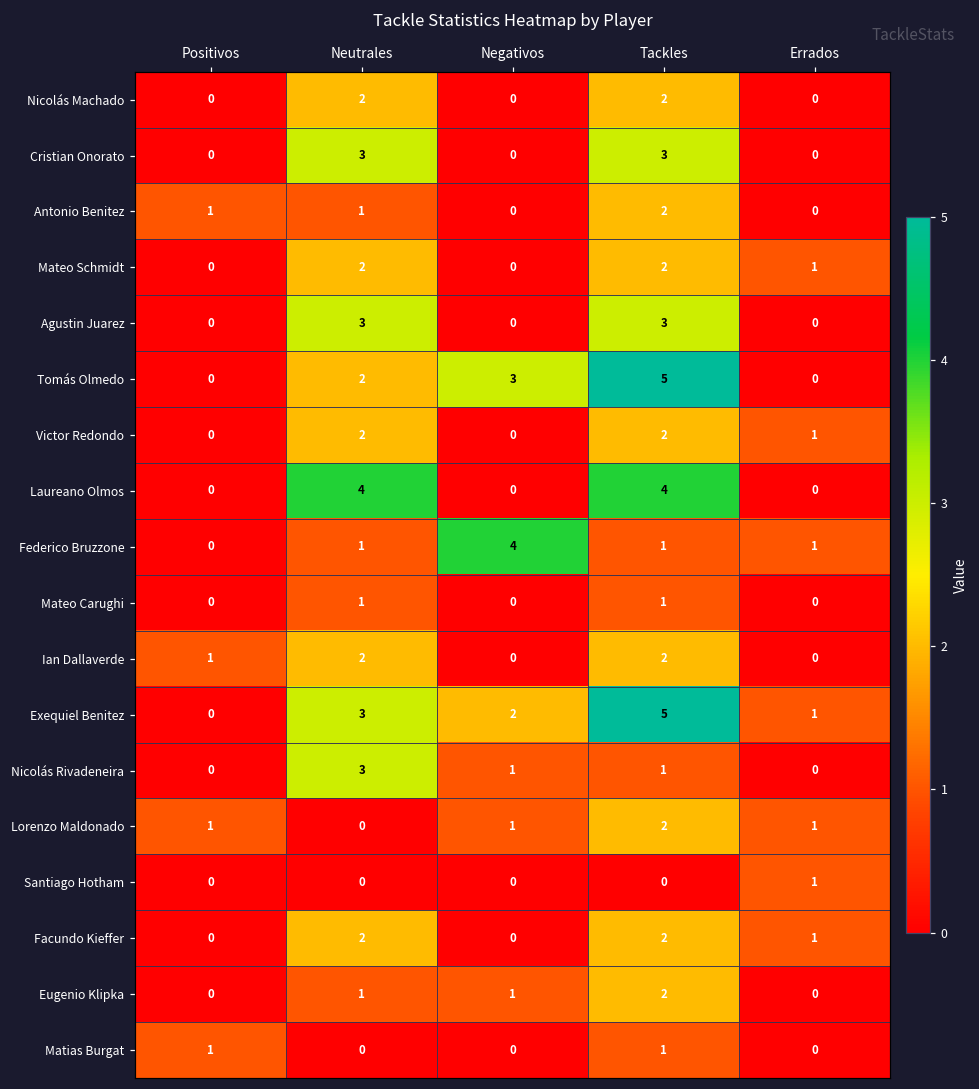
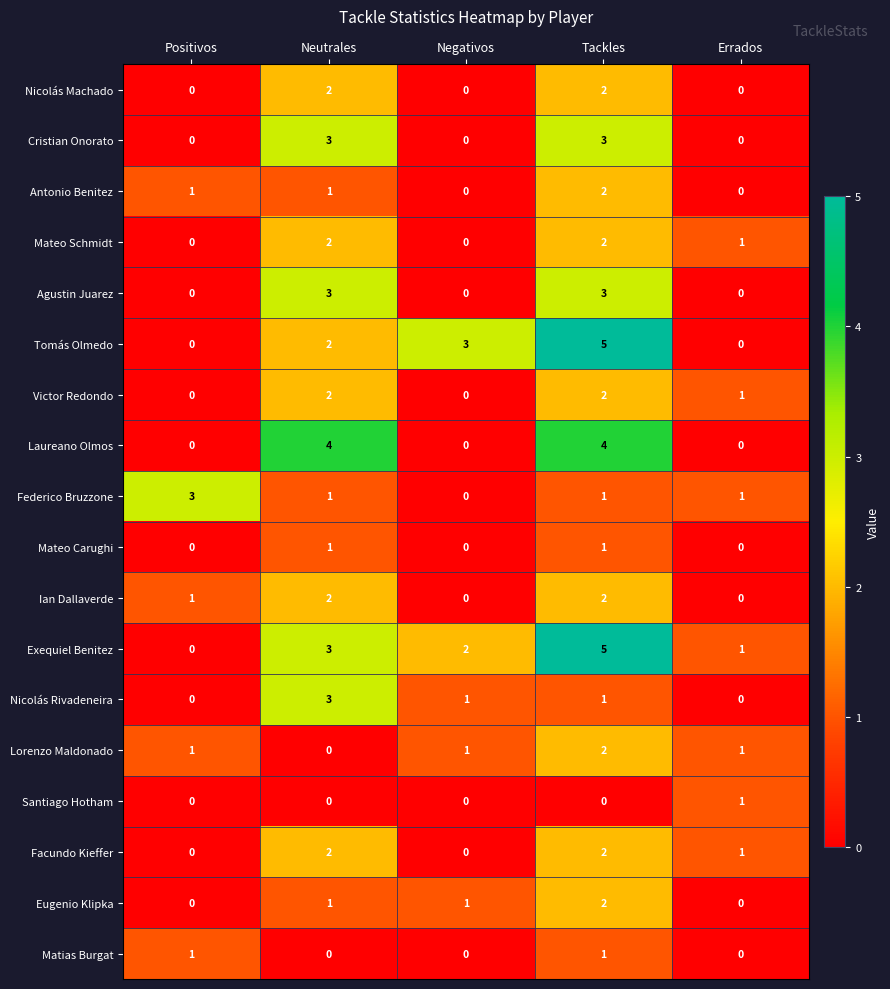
Federico Bruzzone, Positivos: 0 -> 3
Federico Bruzzone, Negativos: 4 -> 0
